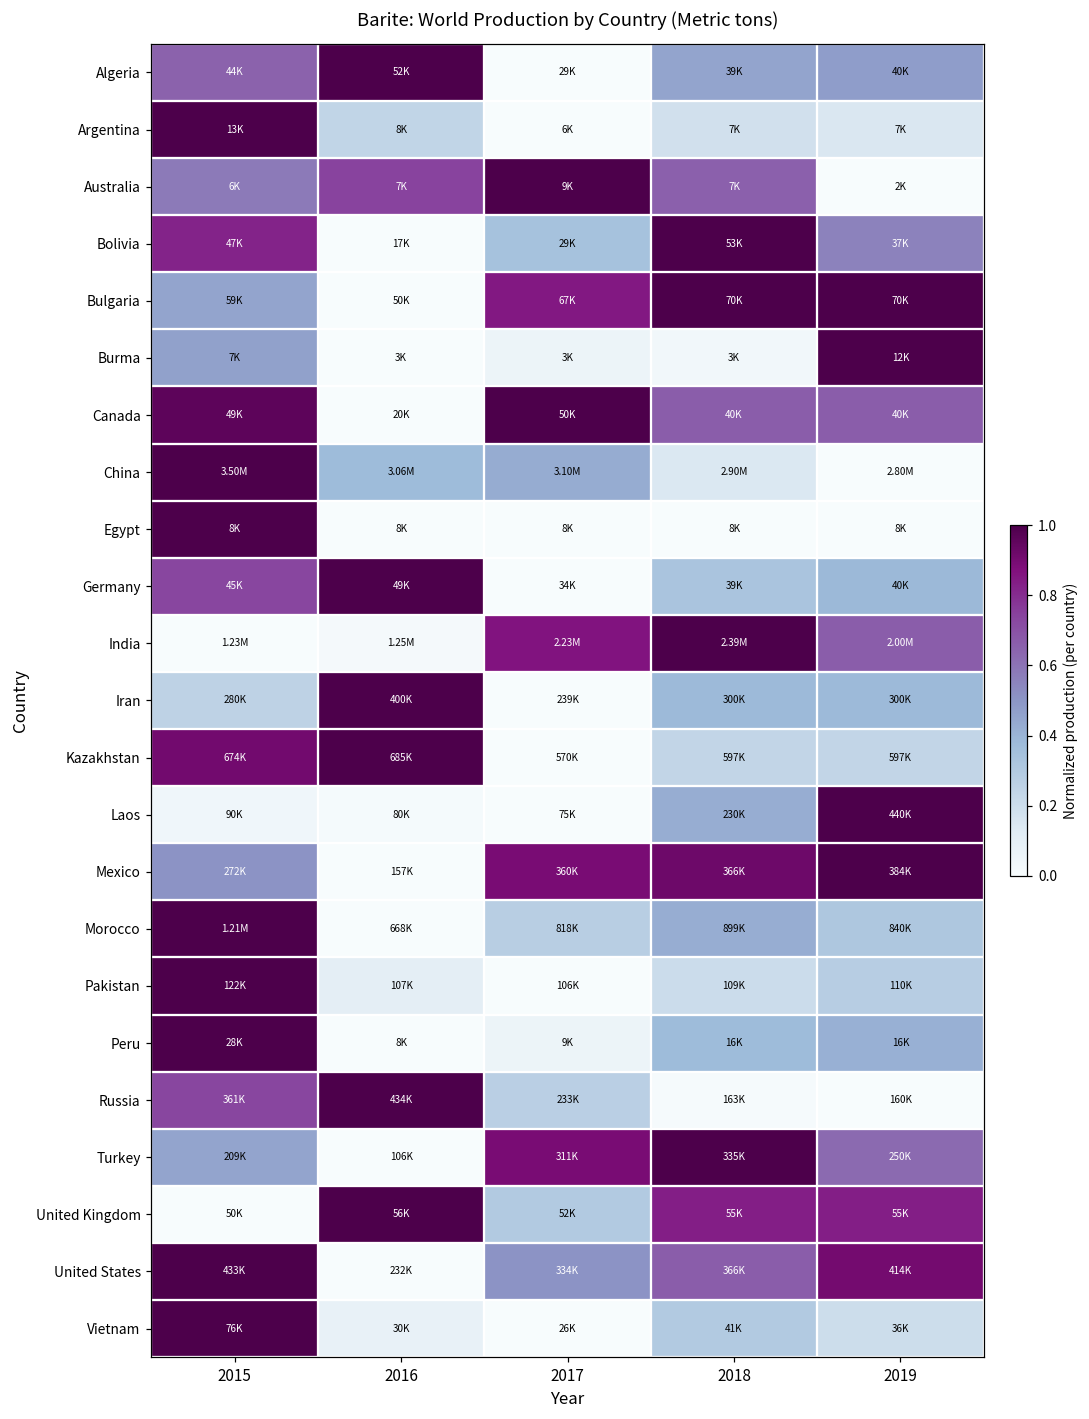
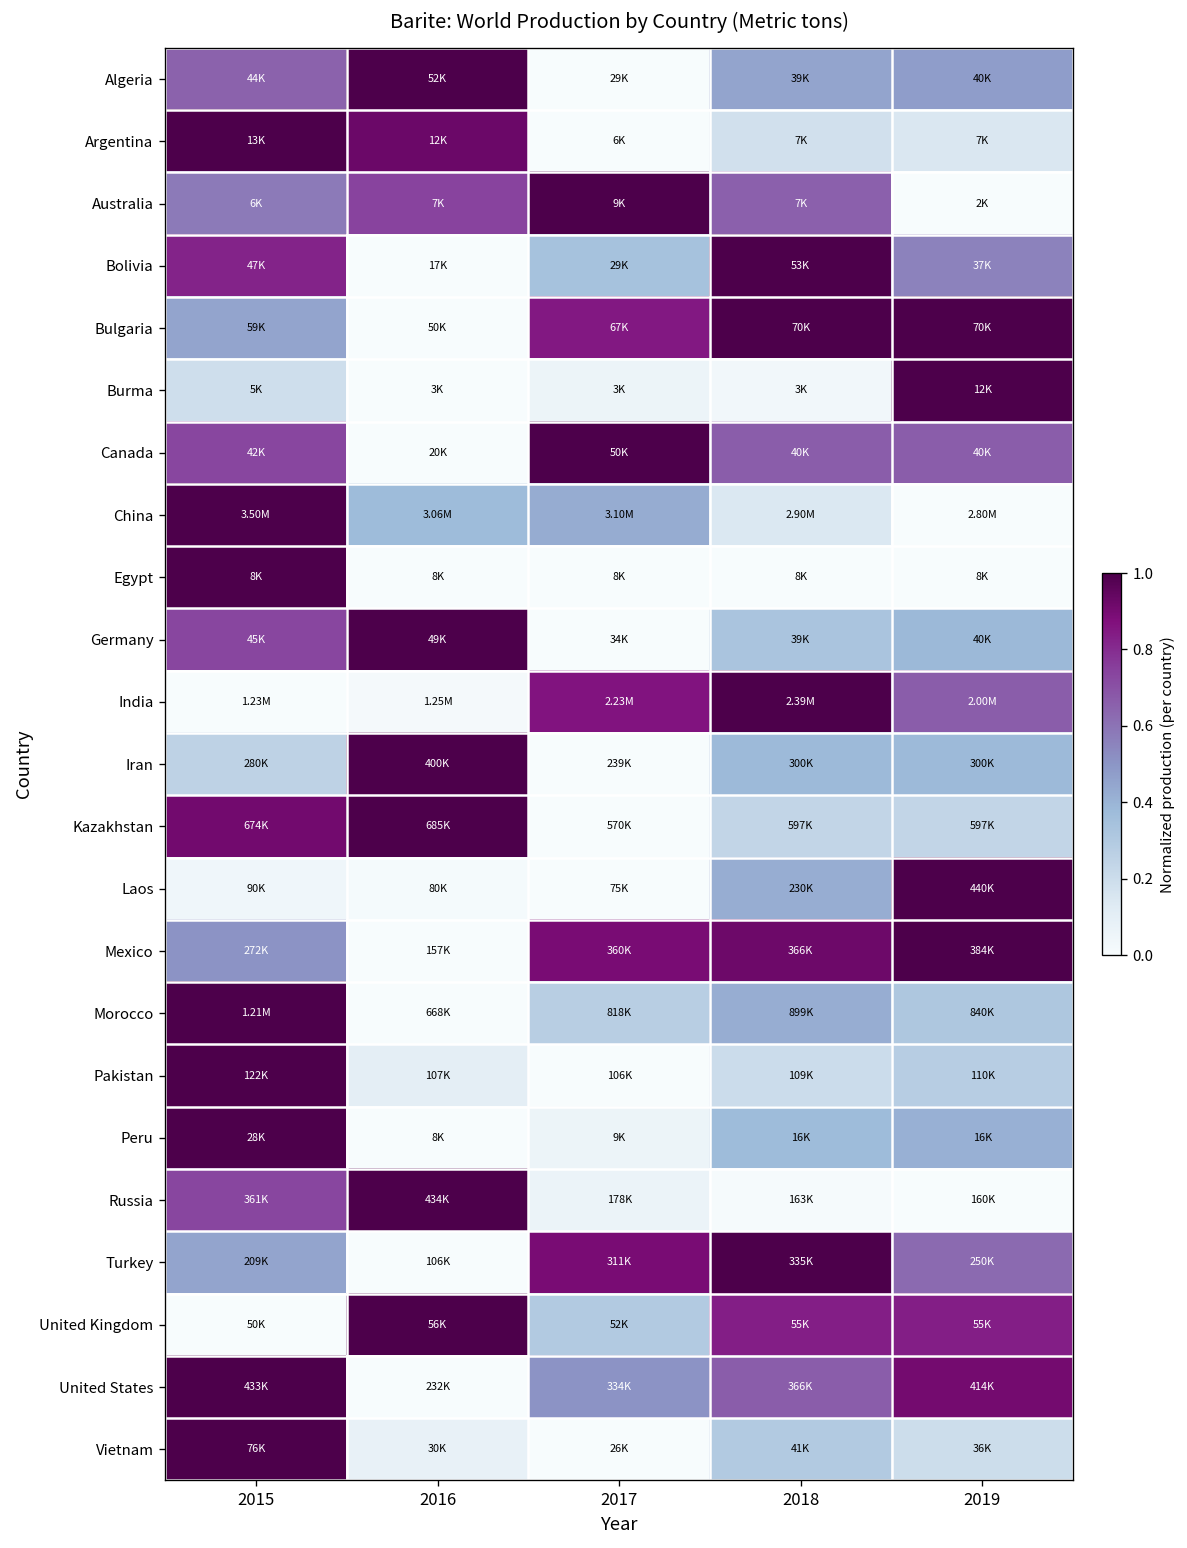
Argentina, 2016: 8K -> 12K
Burma, 2015: 7K -> 5K
Canada, 2015: 49K -> 42K
Russia, 2017: 233K -> 178K
